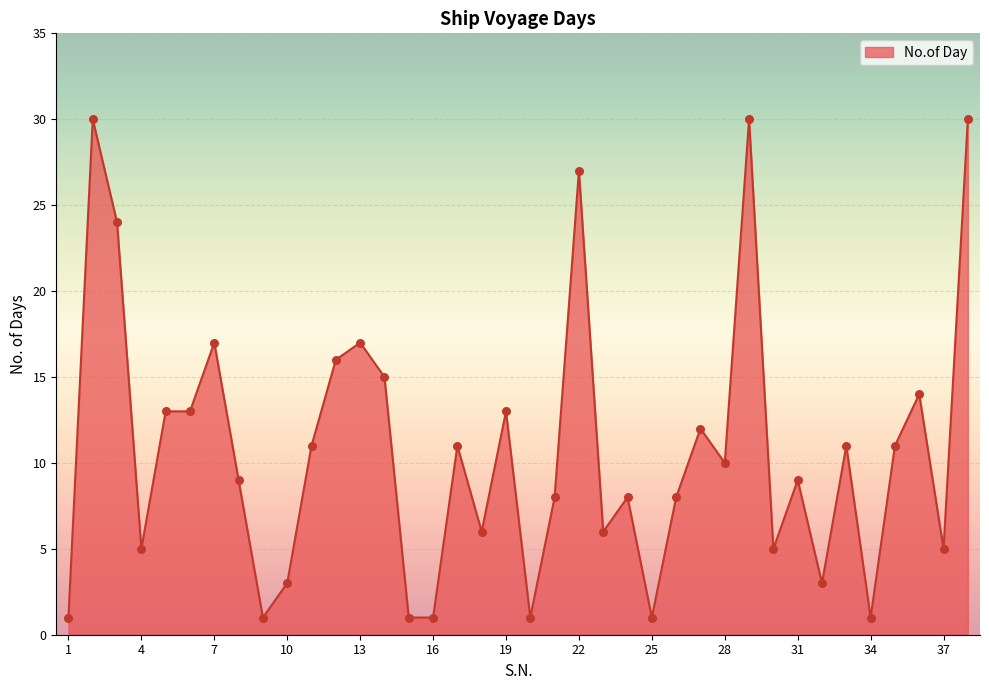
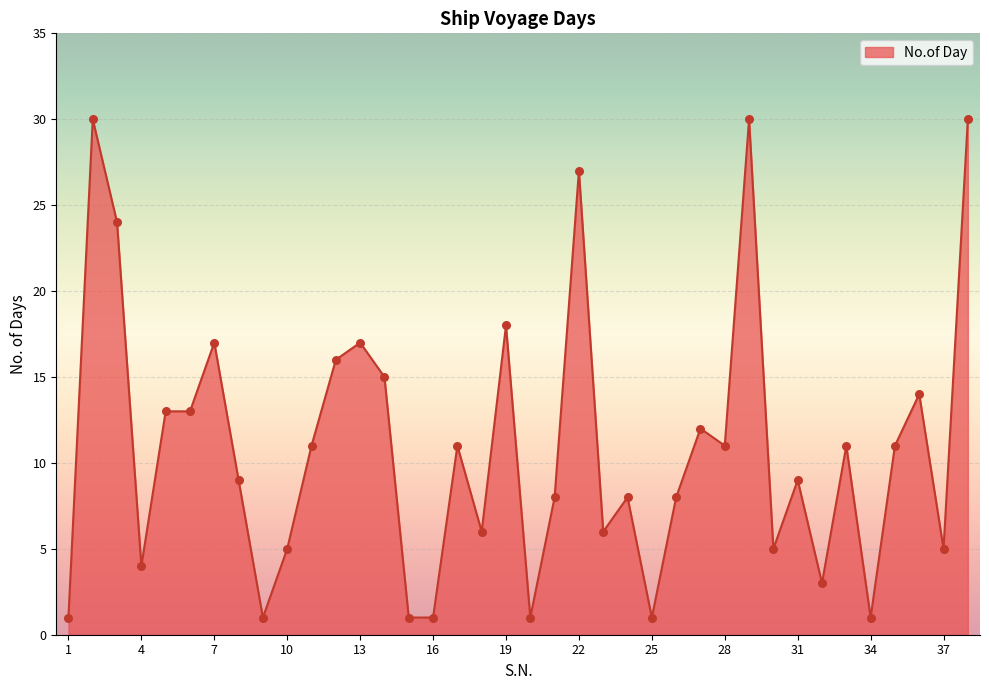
4: 5 -> 4
10: 3 -> 5
19: 13 -> 18
28: 10 -> 11
